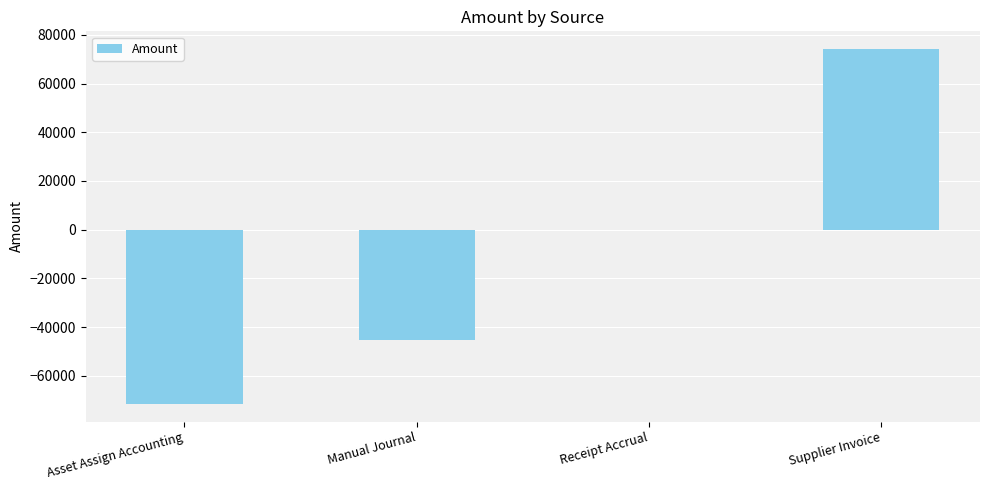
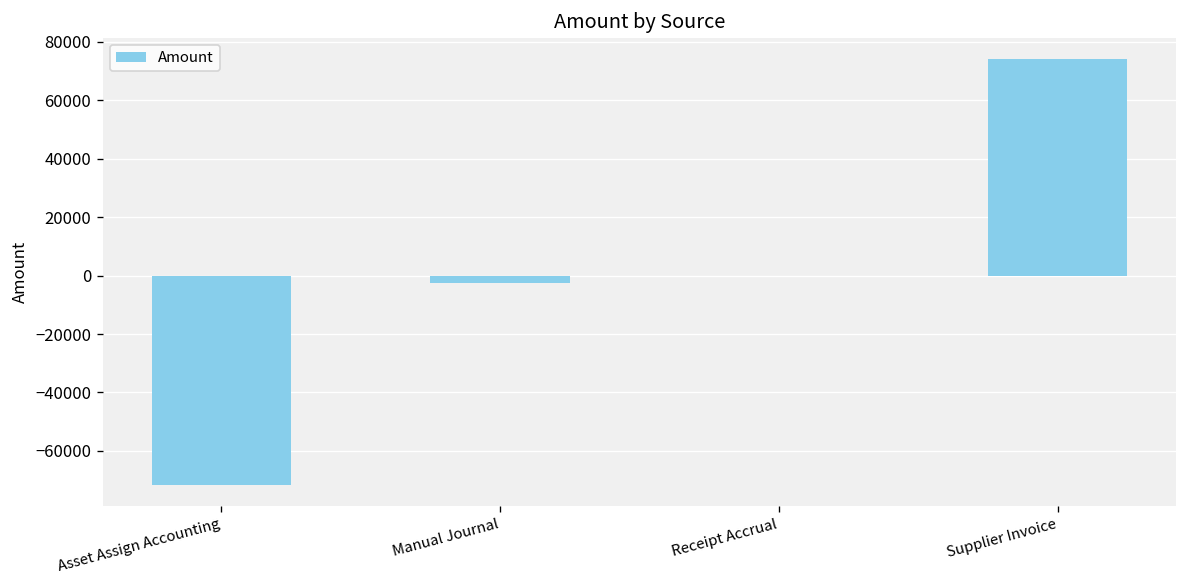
Manual Journal: -45000 -> -3000
